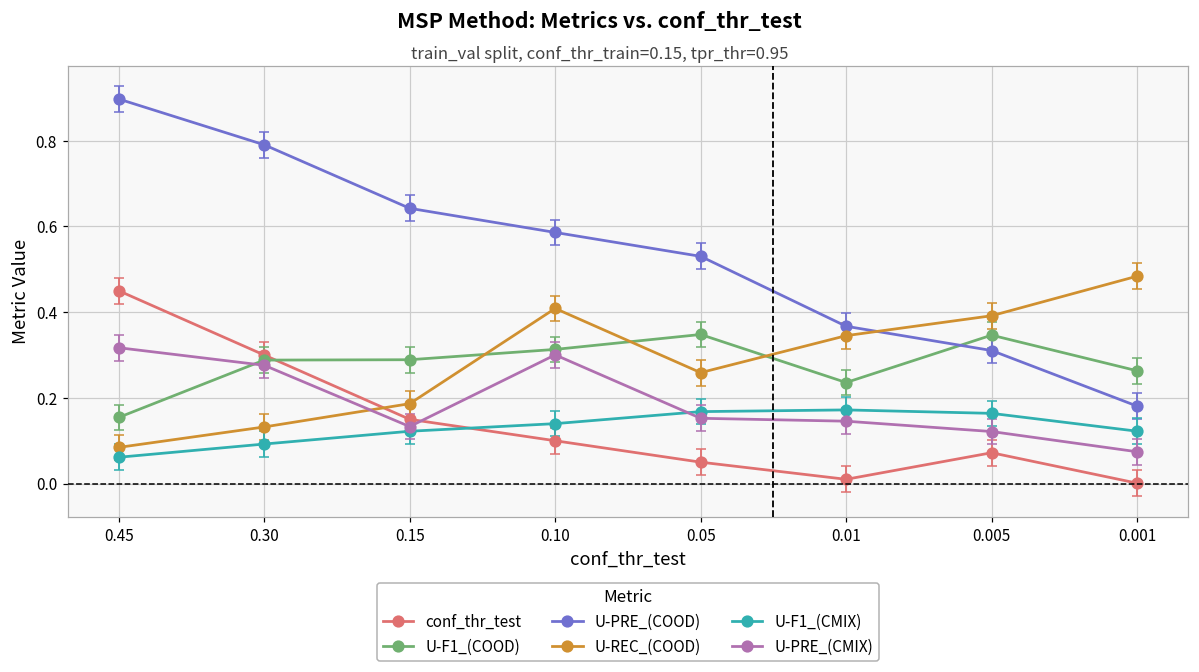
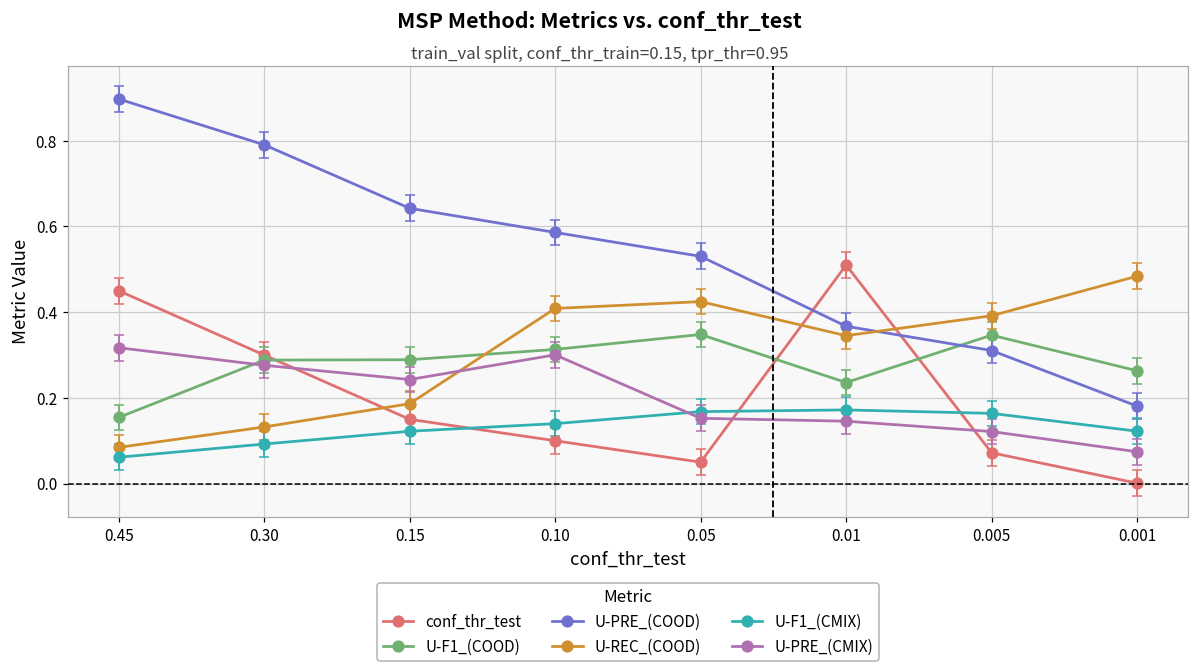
U-PRE_(CMIX), 0.15: 0.13 -> 0.24
U-REC_(COOD), 0.05: 0.26 -> 0.42
conf_thr_test, 0.01: 0.01 -> 0.51
